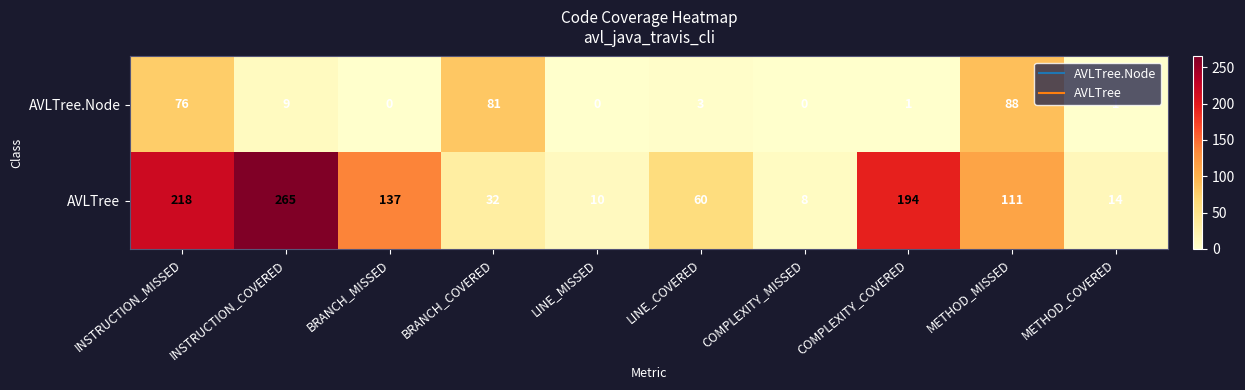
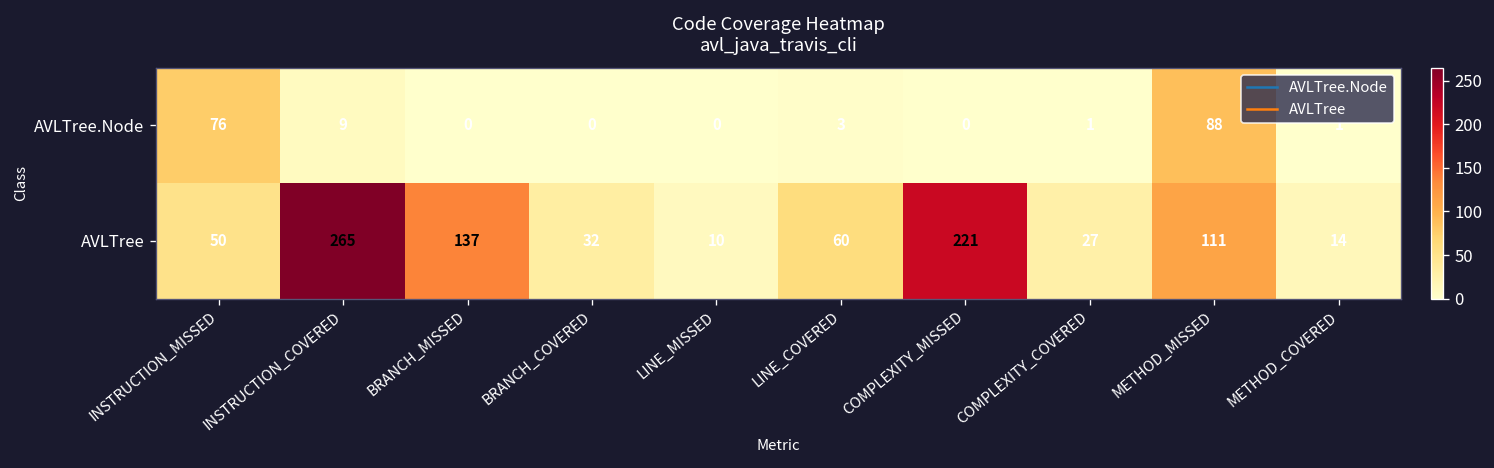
AVLTree.Node, BRANCH_COVERED: 81 -> 0
AVLTree, INSTRUCTION_MISSED: 218 -> 50
AVLTree, COMPLEXITY_MISSED: 8 -> 221
AVLTree, COMPLEXITY_COVERED: 194 -> 27
